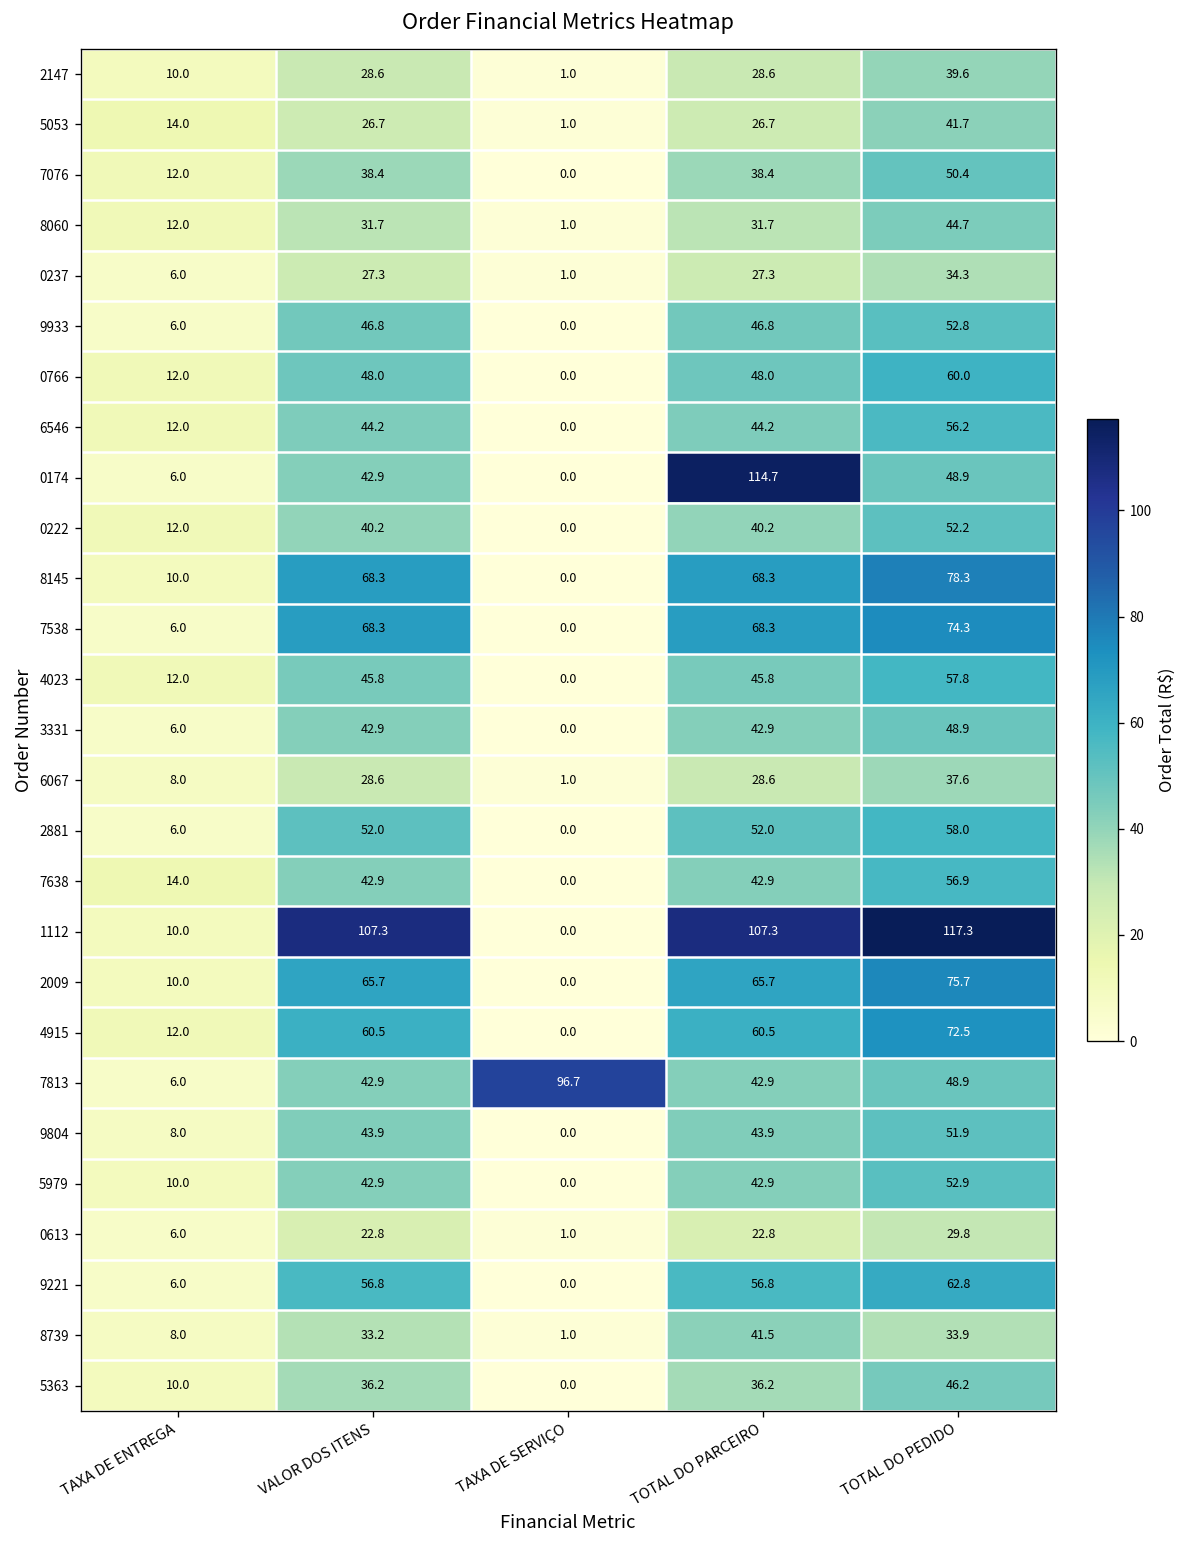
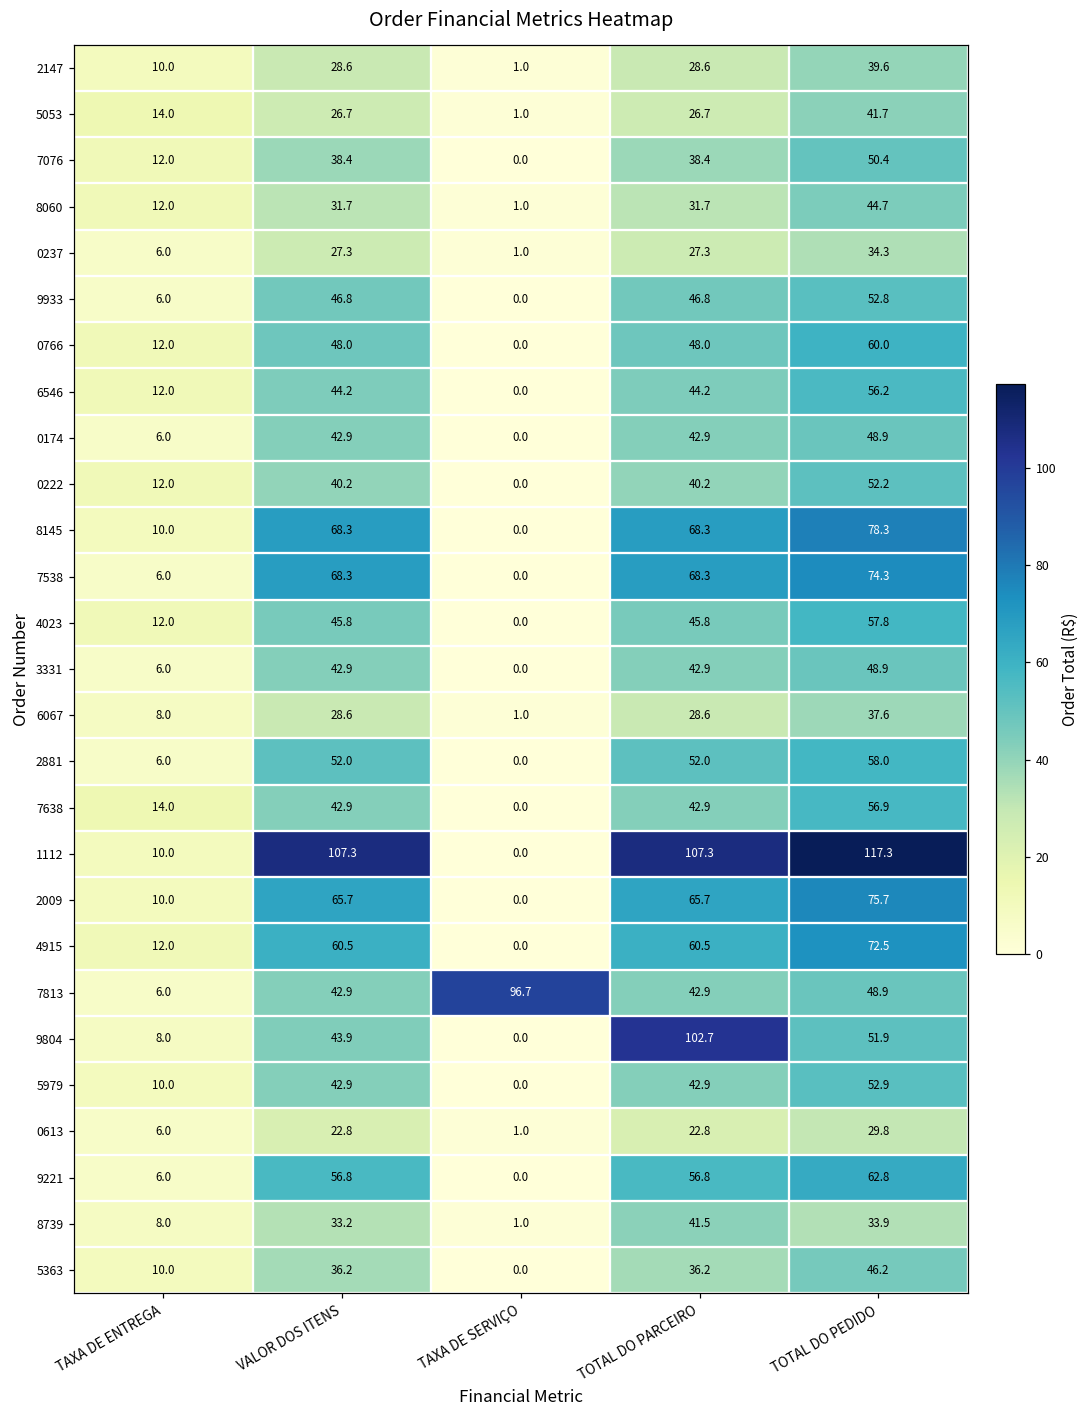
0174, TOTAL DO PARCEIRO: 114.7 -> 42.9
9804, TOTAL DO PARCEIRO: 43.9 -> 102.7
